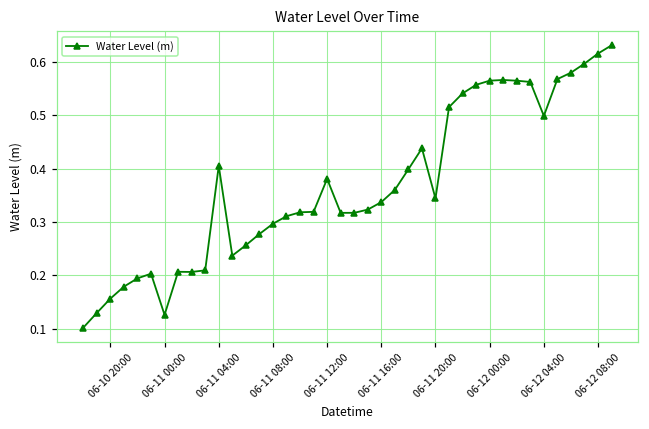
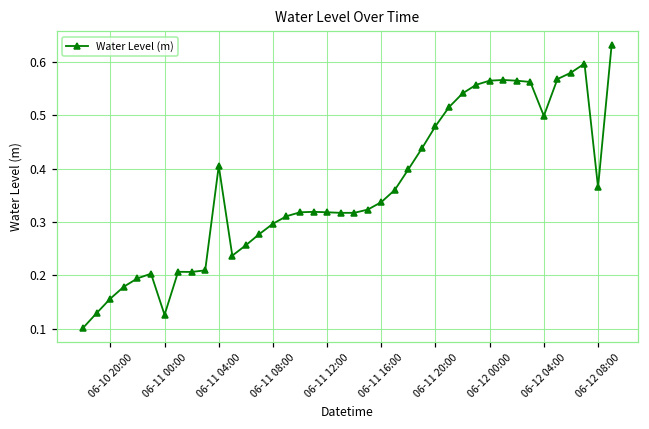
06-11 12:00: 0.38 -> 0.32
06-11 20:00: 0.34 -> 0.48
06-12 08:00: 0.62 -> 0.36
